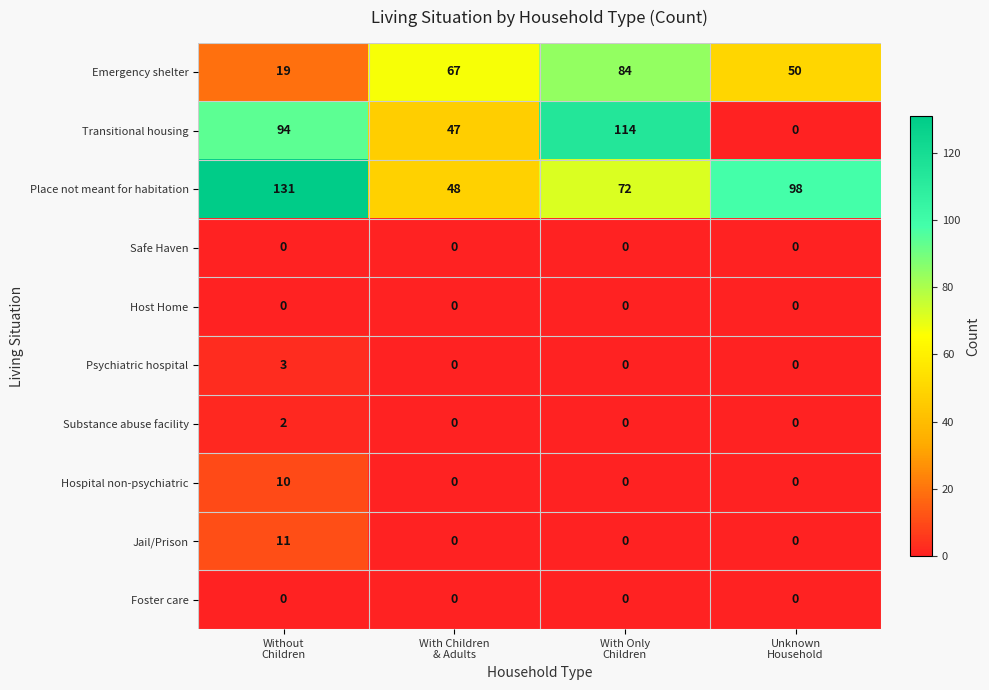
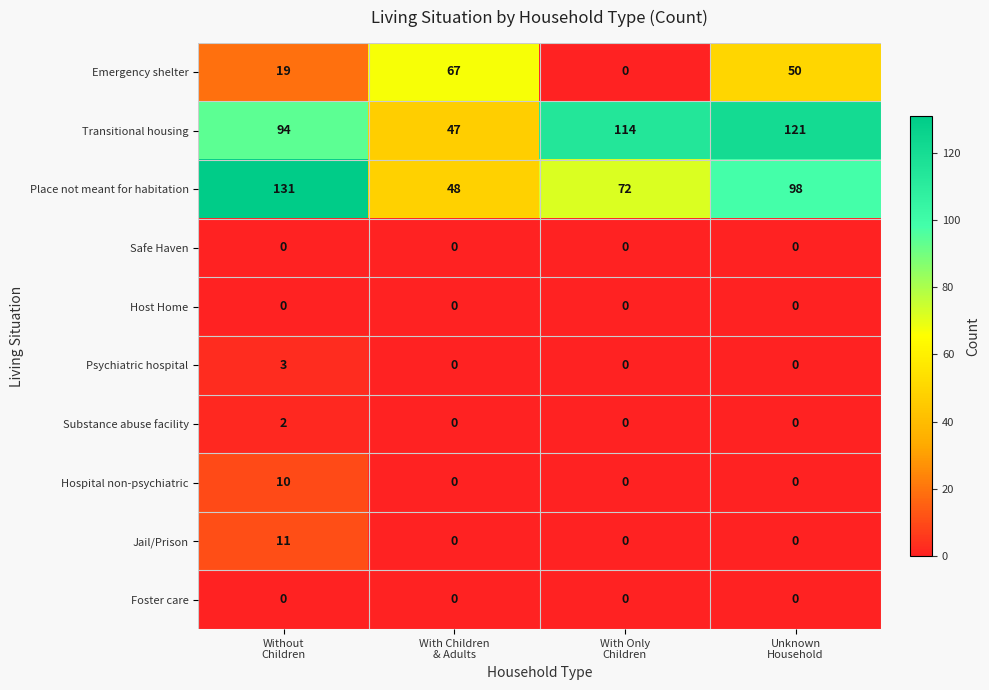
Emergency shelter, With Only Children: 84 -> 0
Transitional housing, Unknown Household: 0 -> 121
